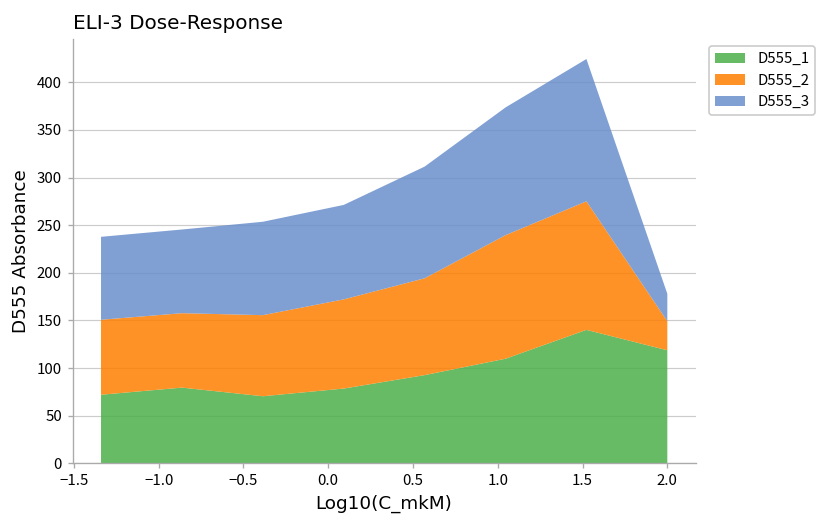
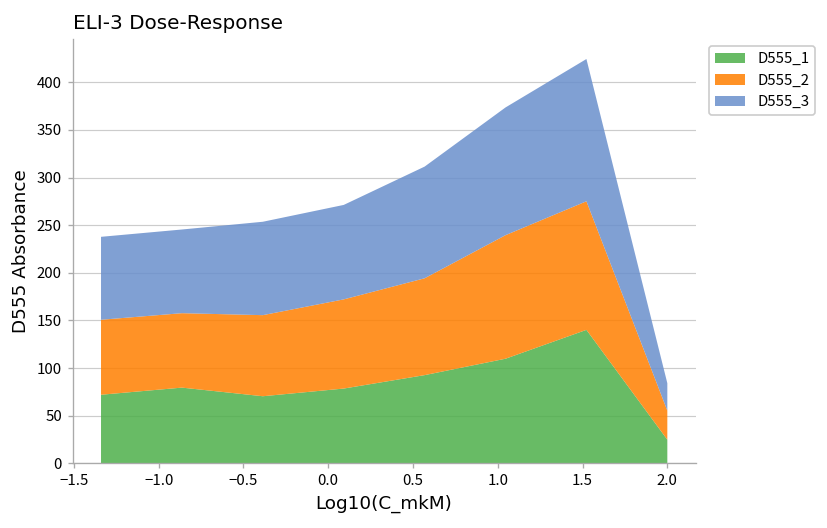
D555_1, 2.0: 120 -> 20
